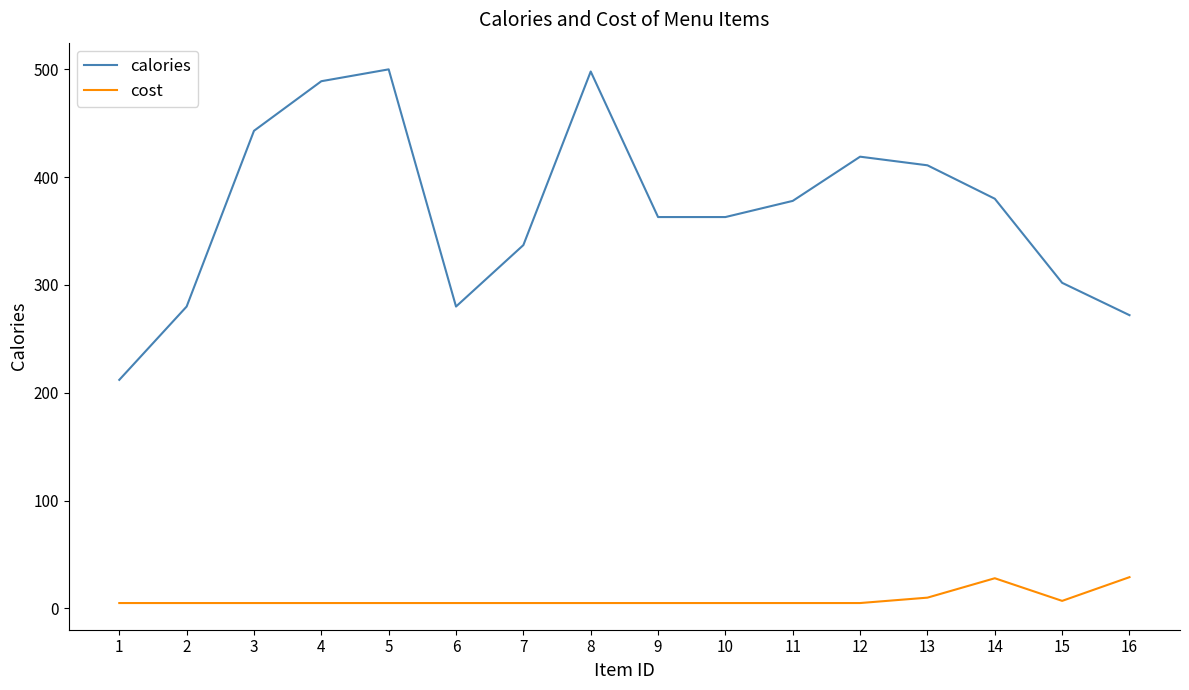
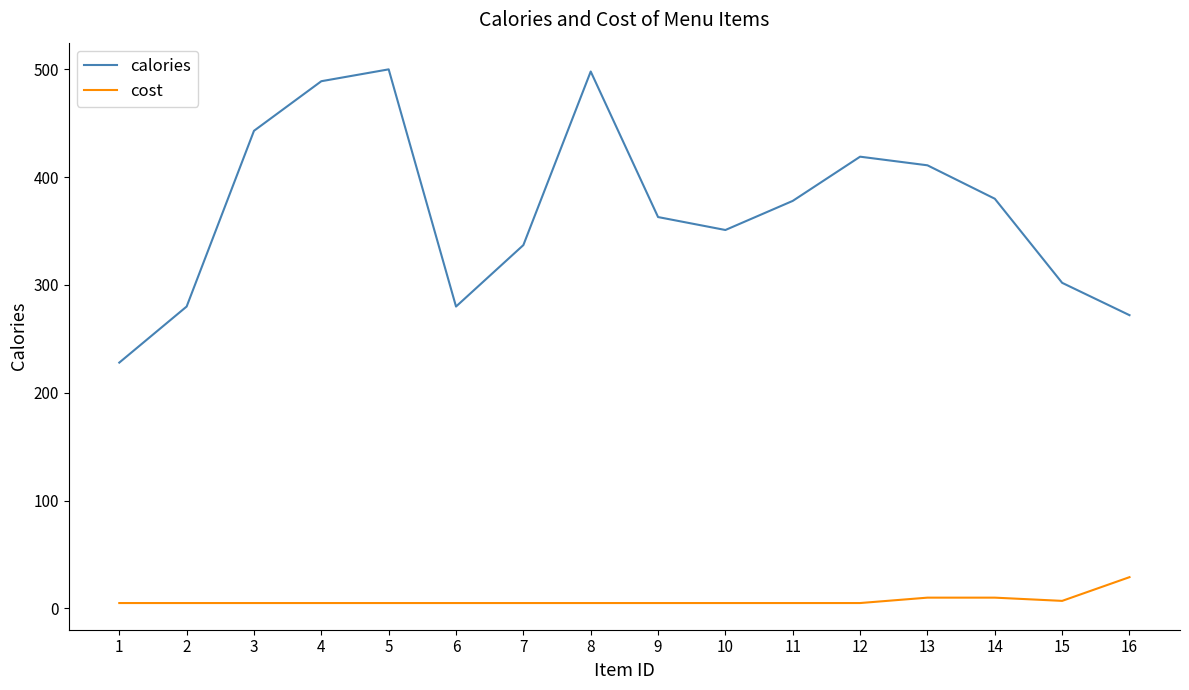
calories, 1: 212 -> 228
calories, 10: 363 -> 351
cost, 14: 28 -> 10
